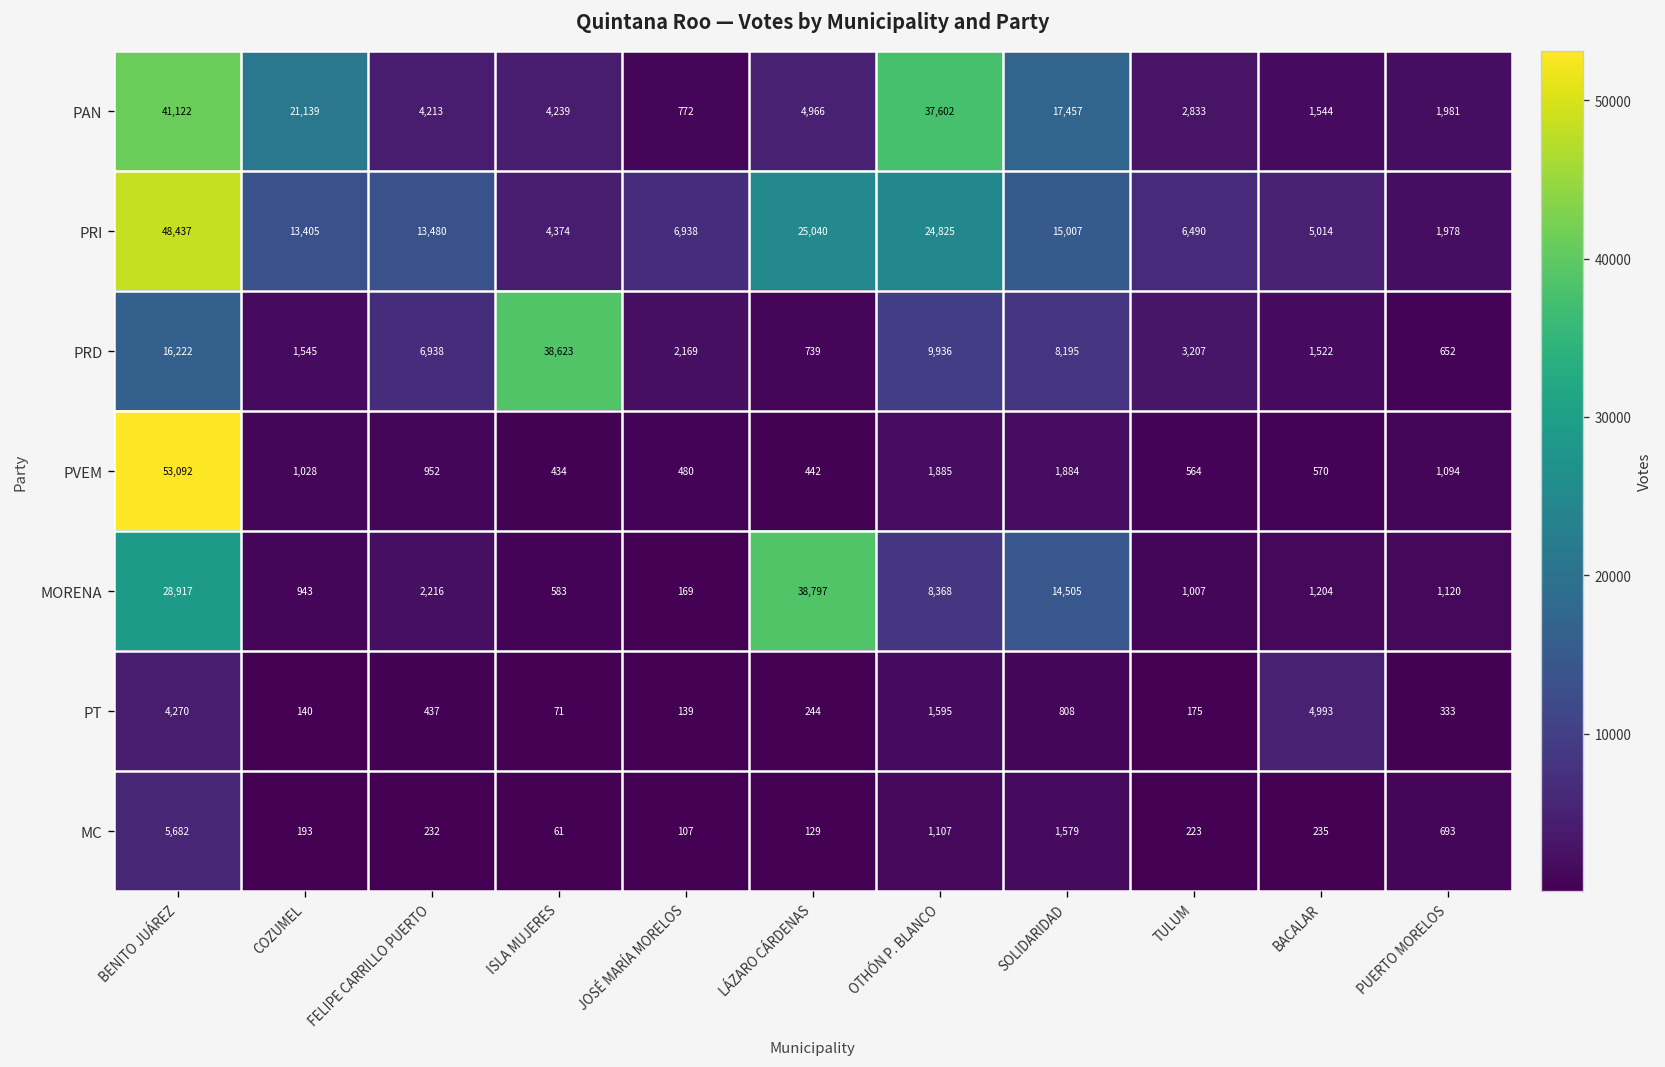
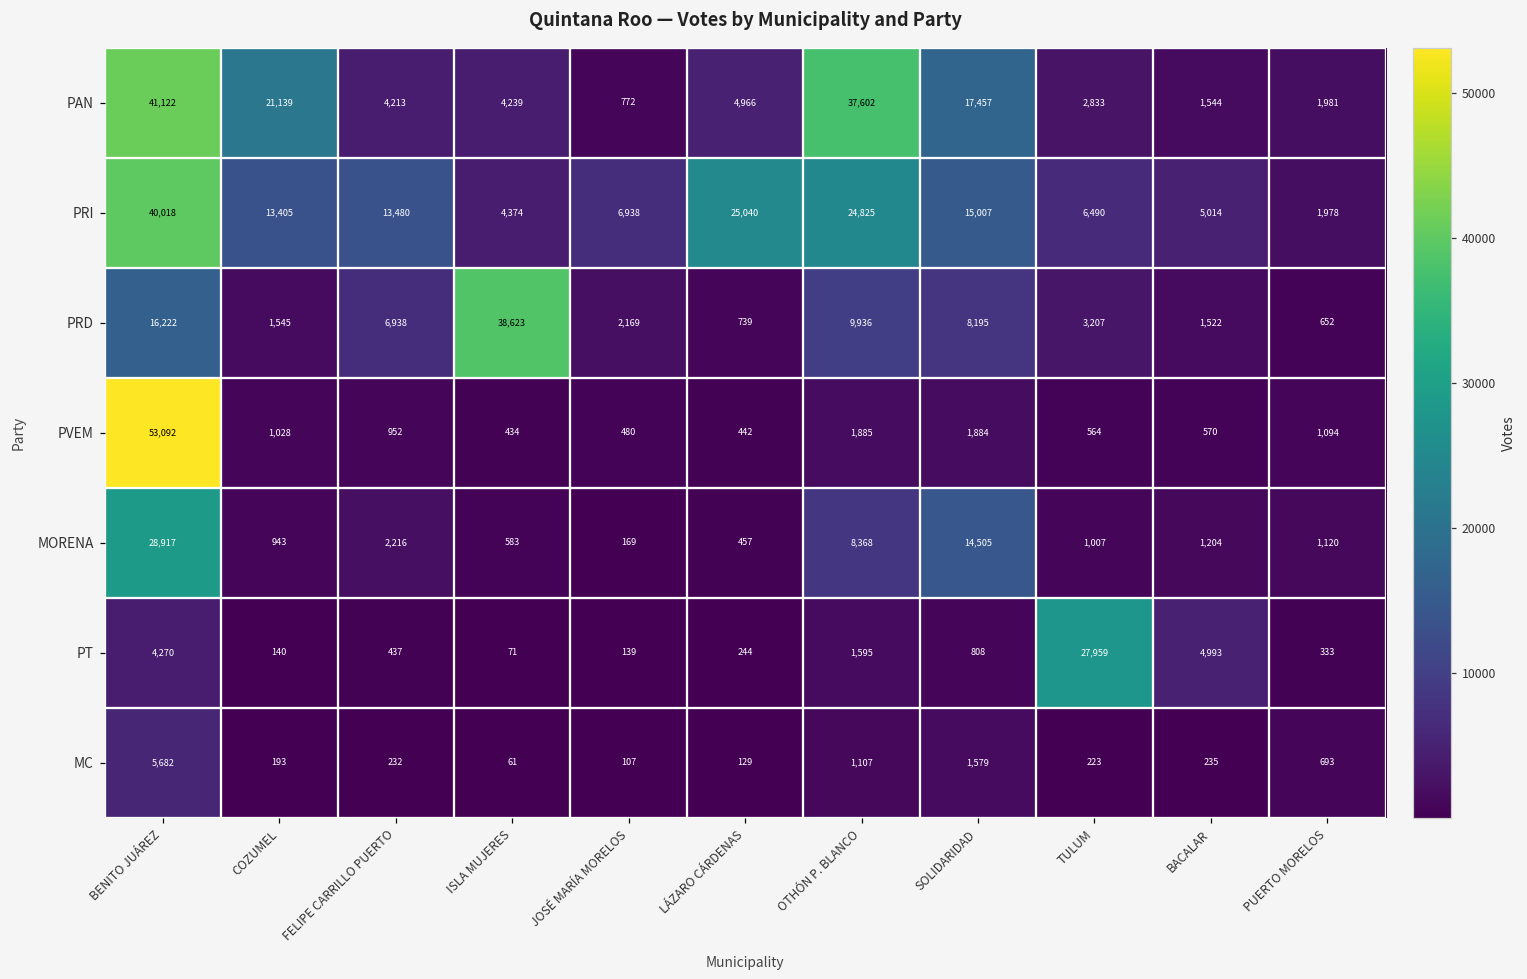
PRI, BENITO JUÁREZ: 48,437 -> 40,018
MORENA, LÁZARO CÁRDENAS: 38,797 -> 457
PT, TULUM: 175 -> 27,959
